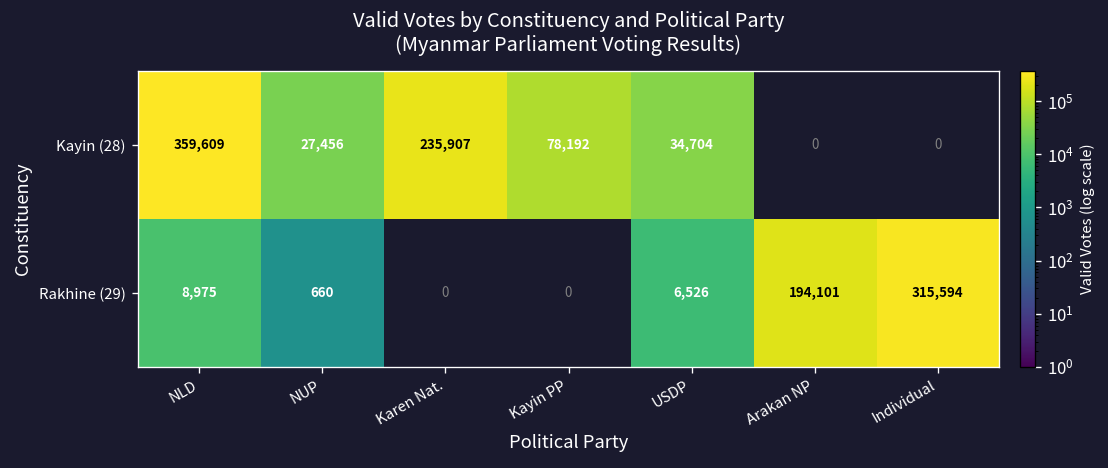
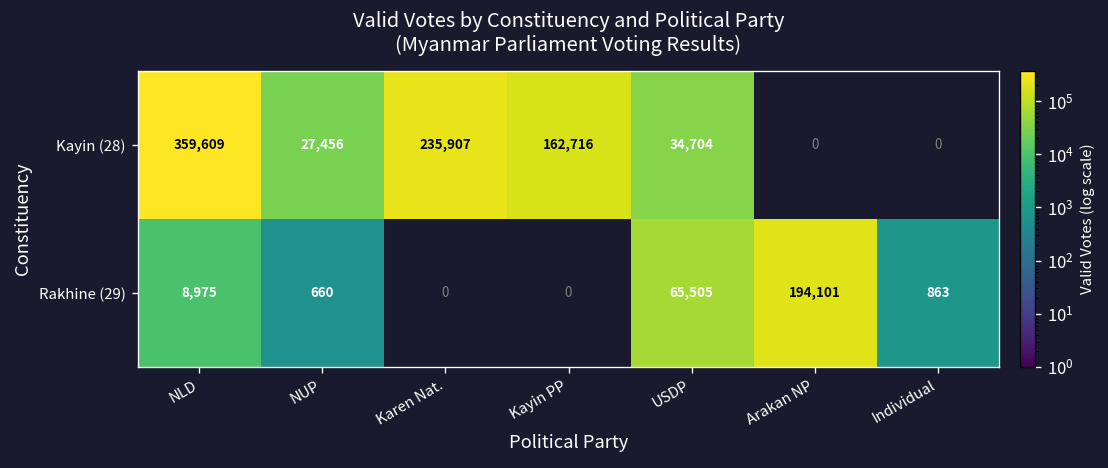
Kayin (28), Kayin PP: 78,192 -> 162,716
Rakhine (29), USDP: 6,526 -> 65,505
Rakhine (29), Individual: 315,594 -> 863
